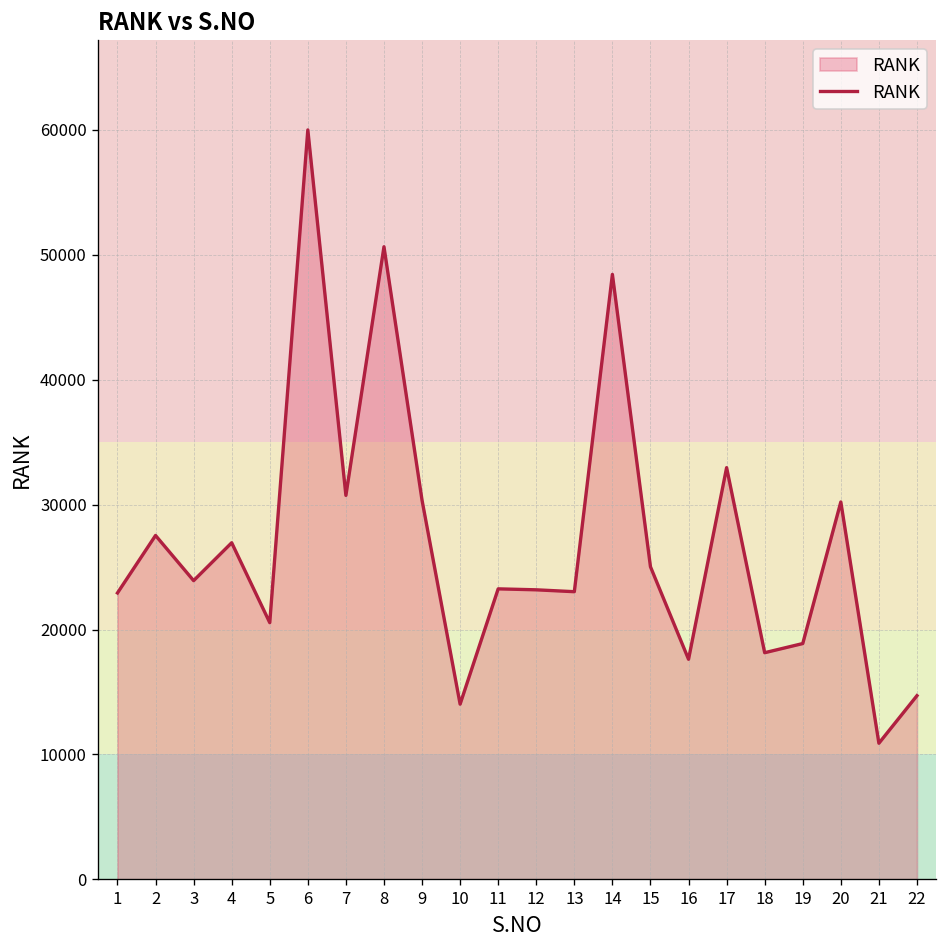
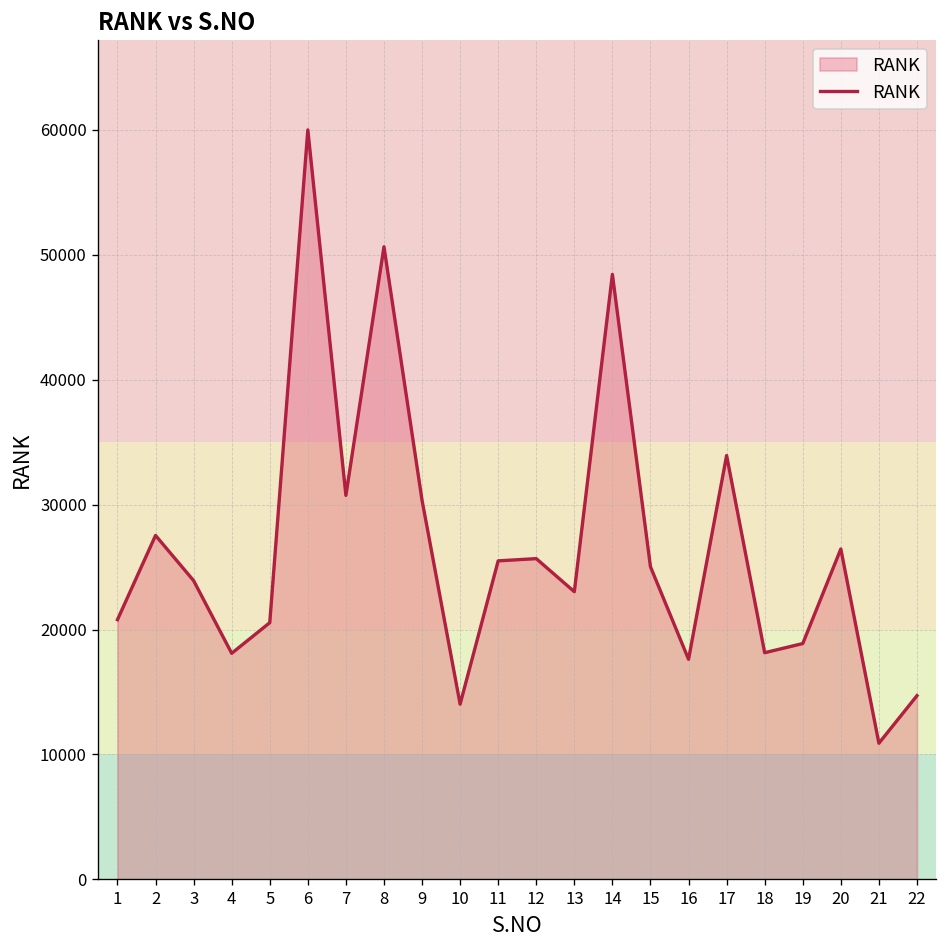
1: 22900 -> 20800
4: 26900 -> 18100
11: 23300 -> 25500
12: 23200 -> 25700
17: 33000 -> 33900
20: 30200 -> 26400
